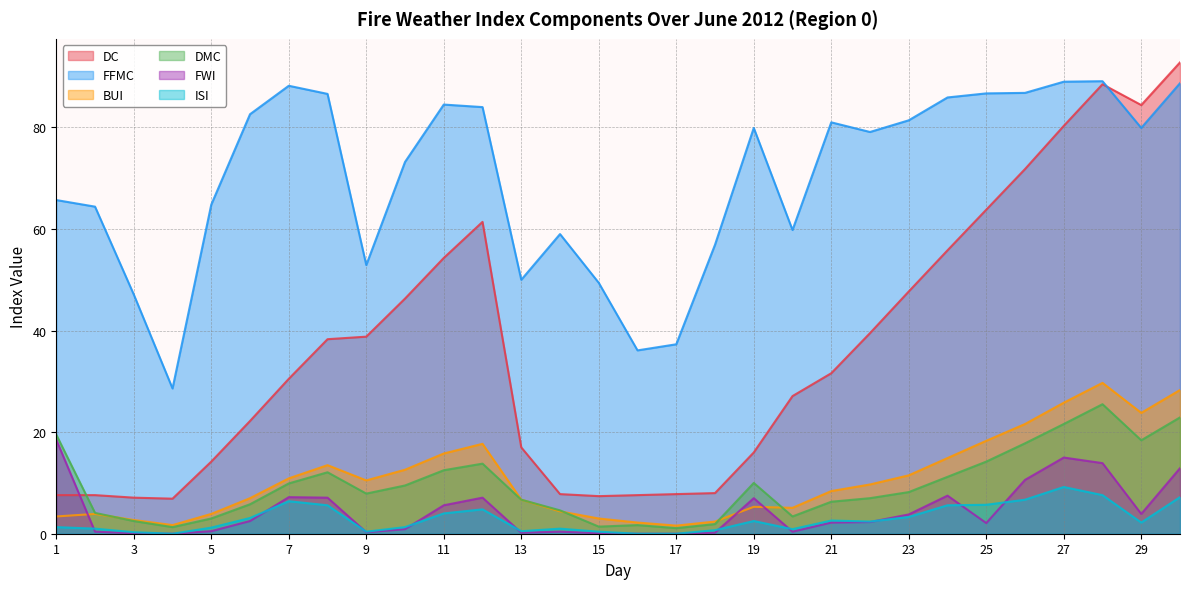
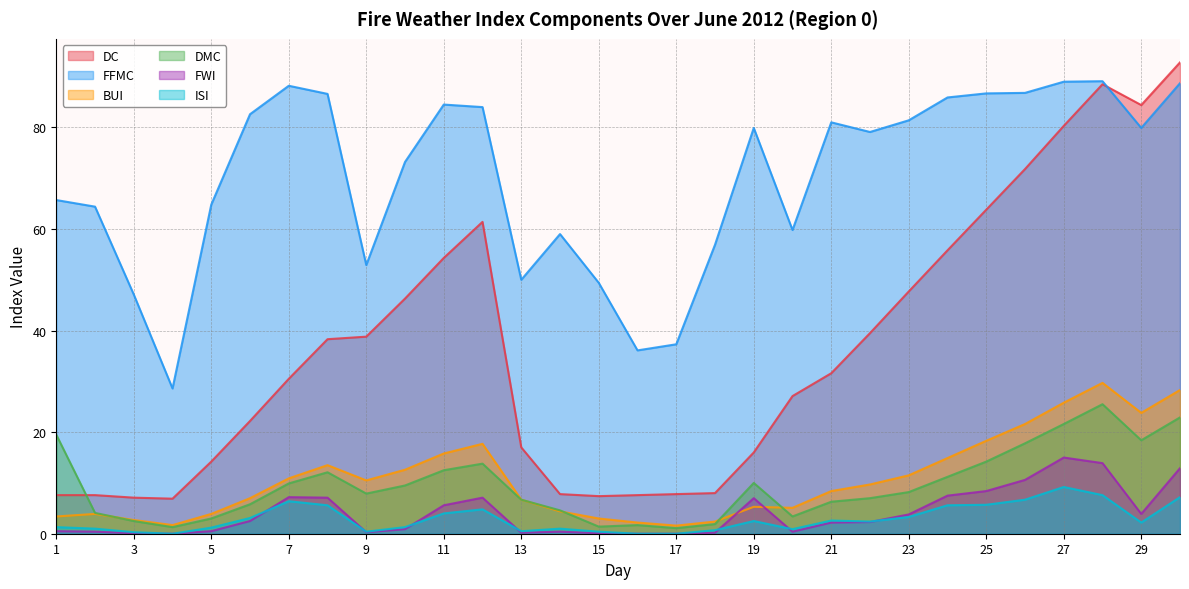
FWI, 1: 19 -> 1
FWI, 25: 2 -> 8
